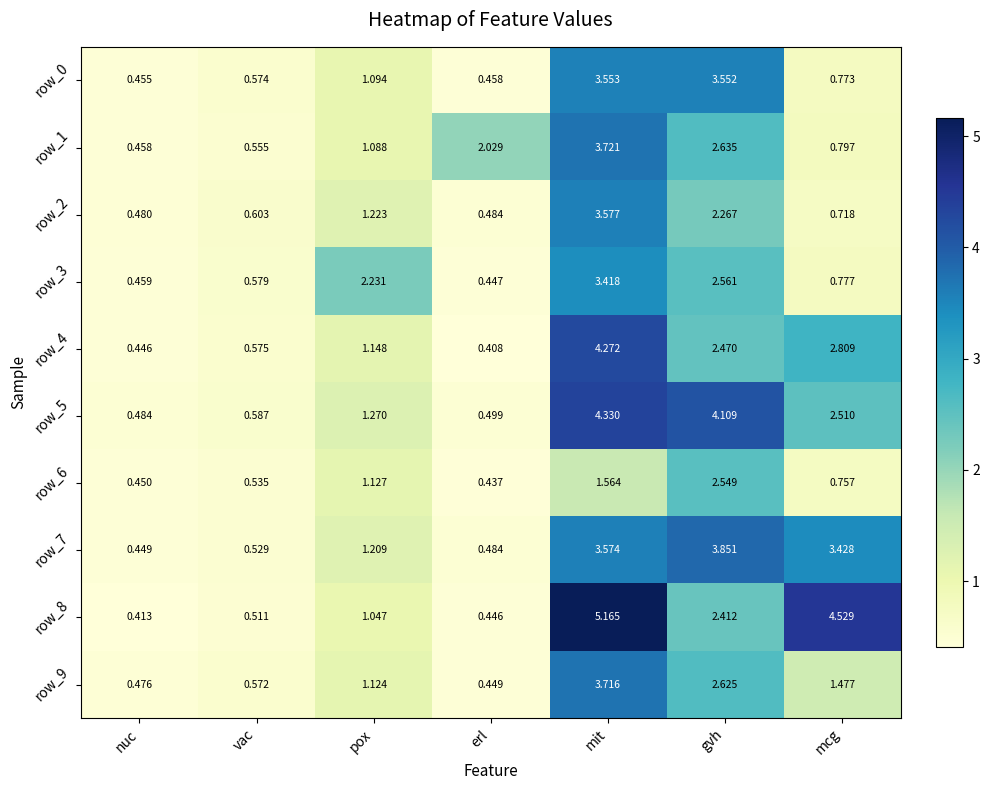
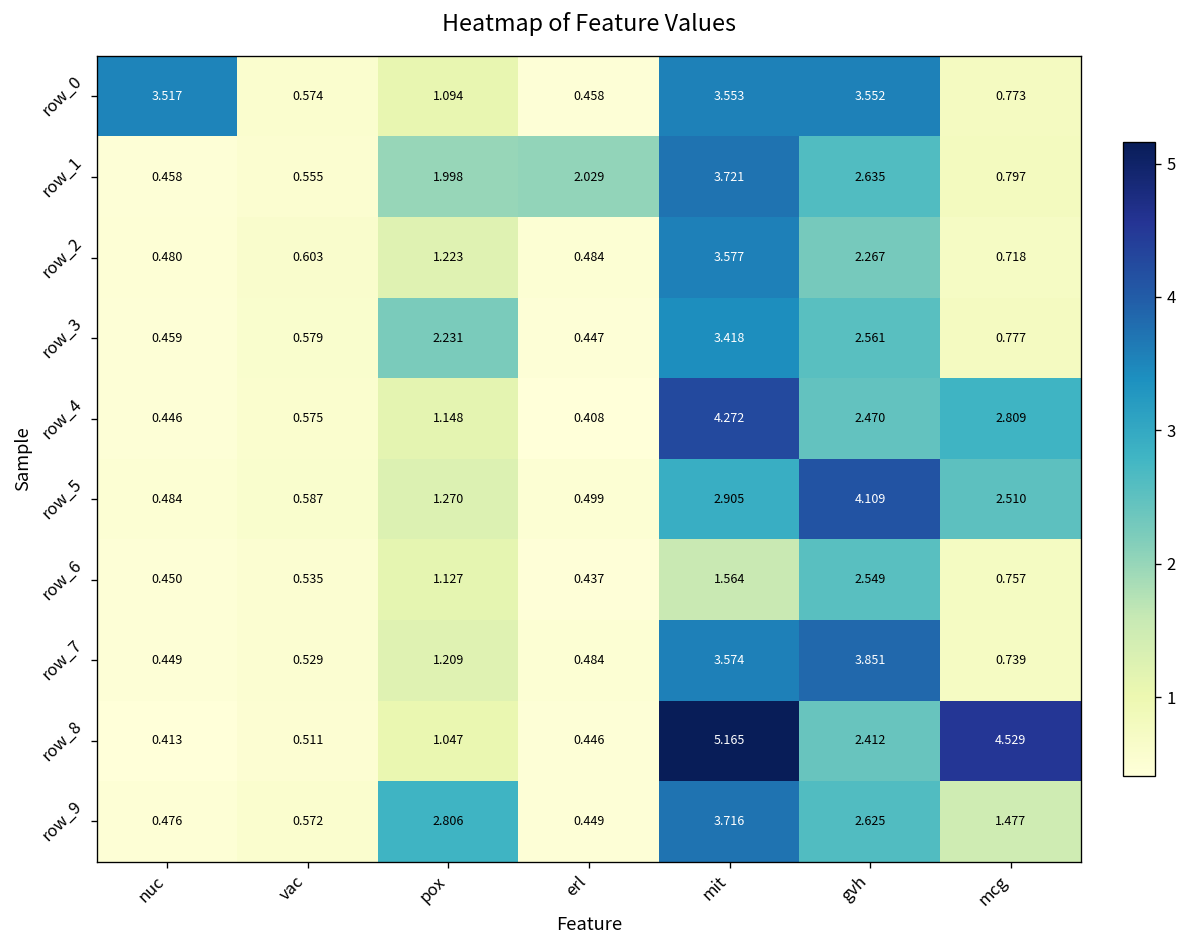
row_0, nuc: 0.455 -> 3.517
row_1, pox: 1.088 -> 1.998
row_5, mit: 4.330 -> 2.905
row_7, mcg: 3.428 -> 0.739
row_9, pox: 1.124 -> 2.806
